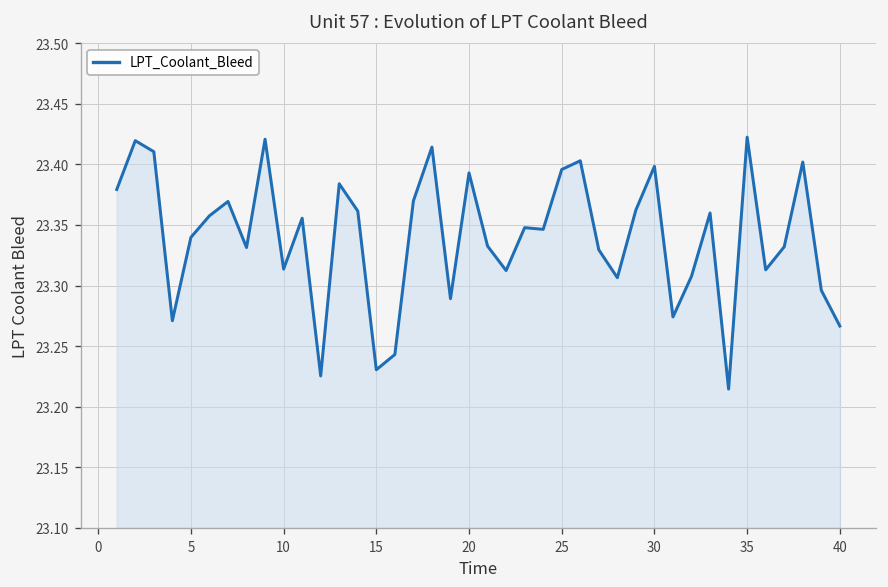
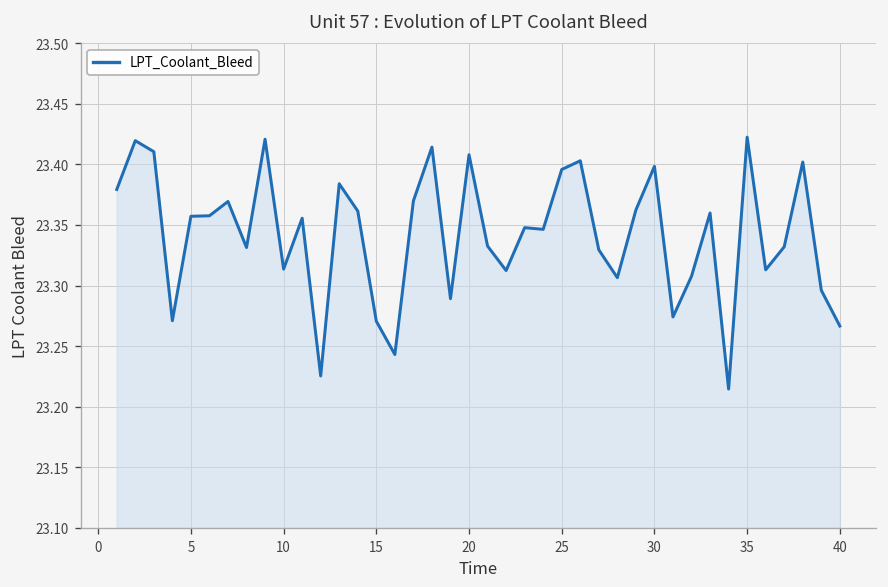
5: 23.340 -> 23.357
15: 23.231 -> 23.271
20: 23.393 -> 23.408
